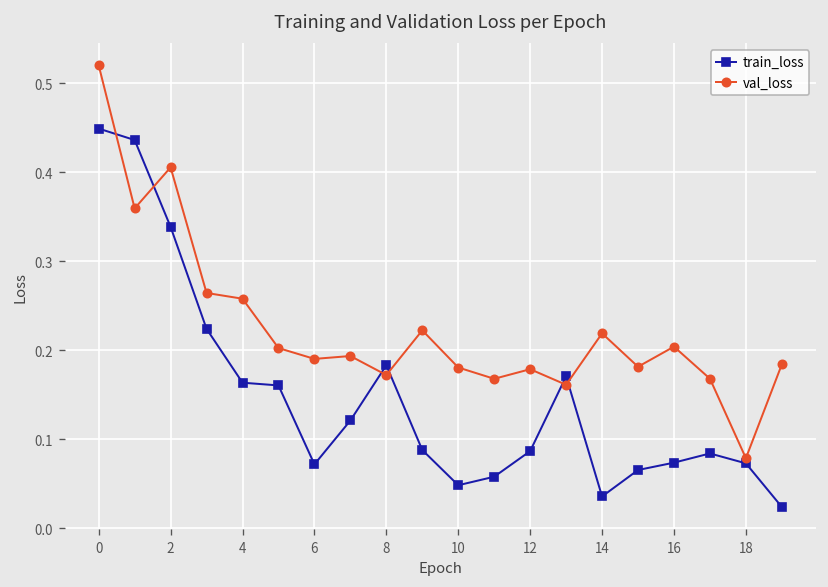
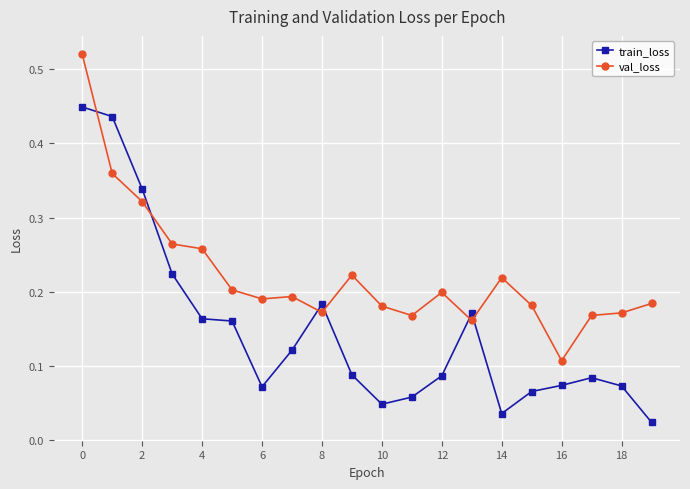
val_loss, 2: 0.41 -> 0.32
val_loss, 12: 0.18 -> 0.20
val_loss, 16: 0.20 -> 0.11
val_loss, 18: 0.08 -> 0.17
